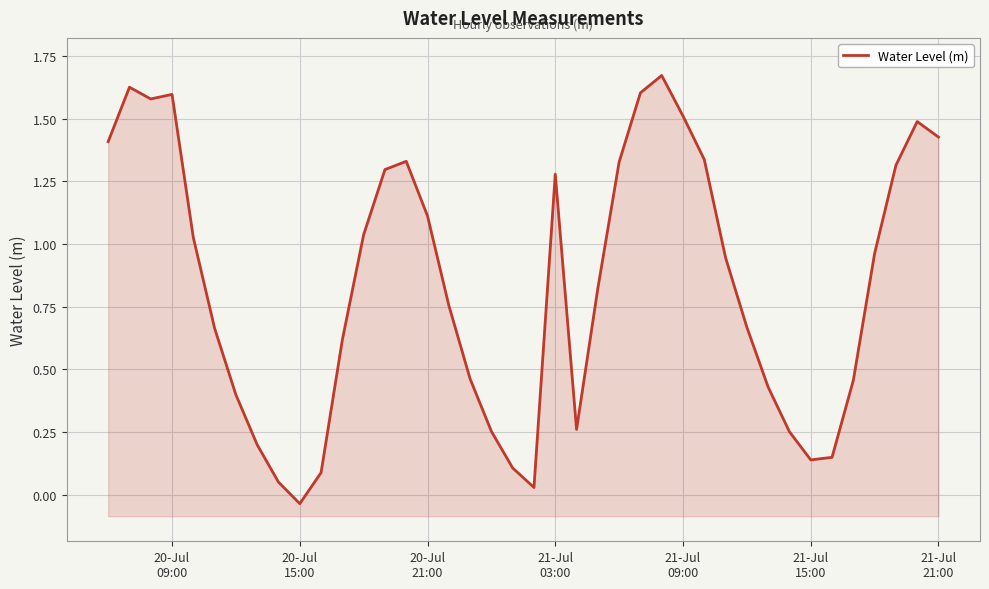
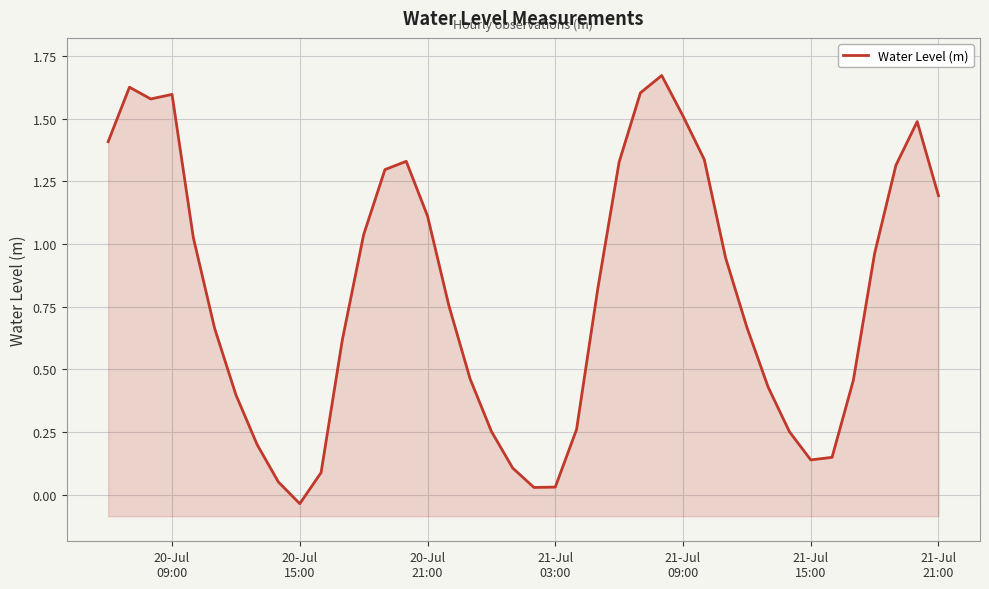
21-Jul 03:00: 1.28 -> 0.03
21-Jul 21:00: 1.43 -> 1.19
